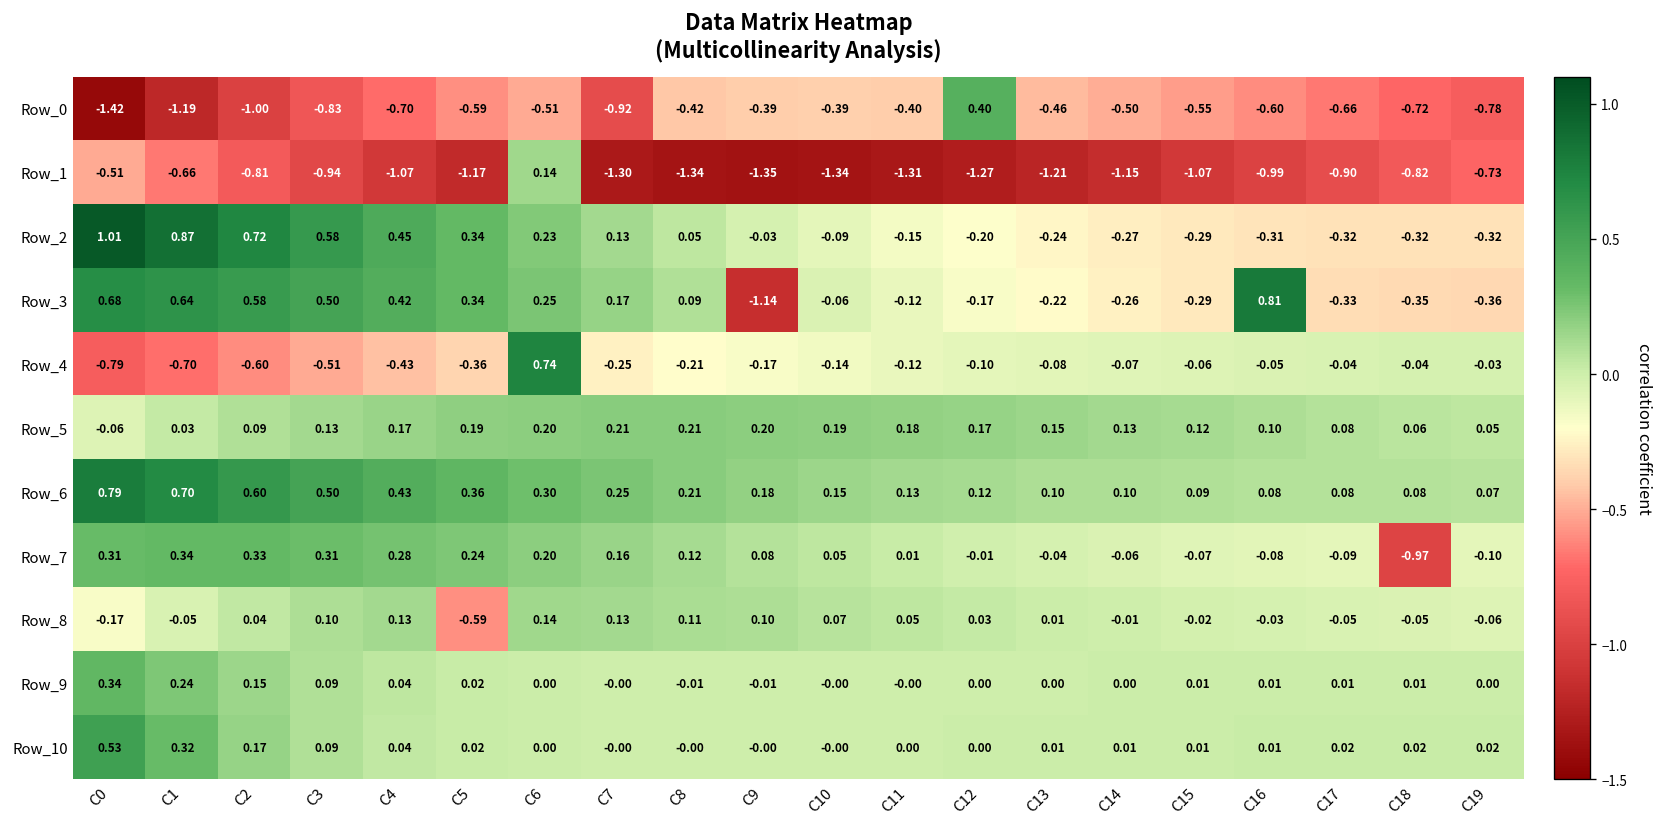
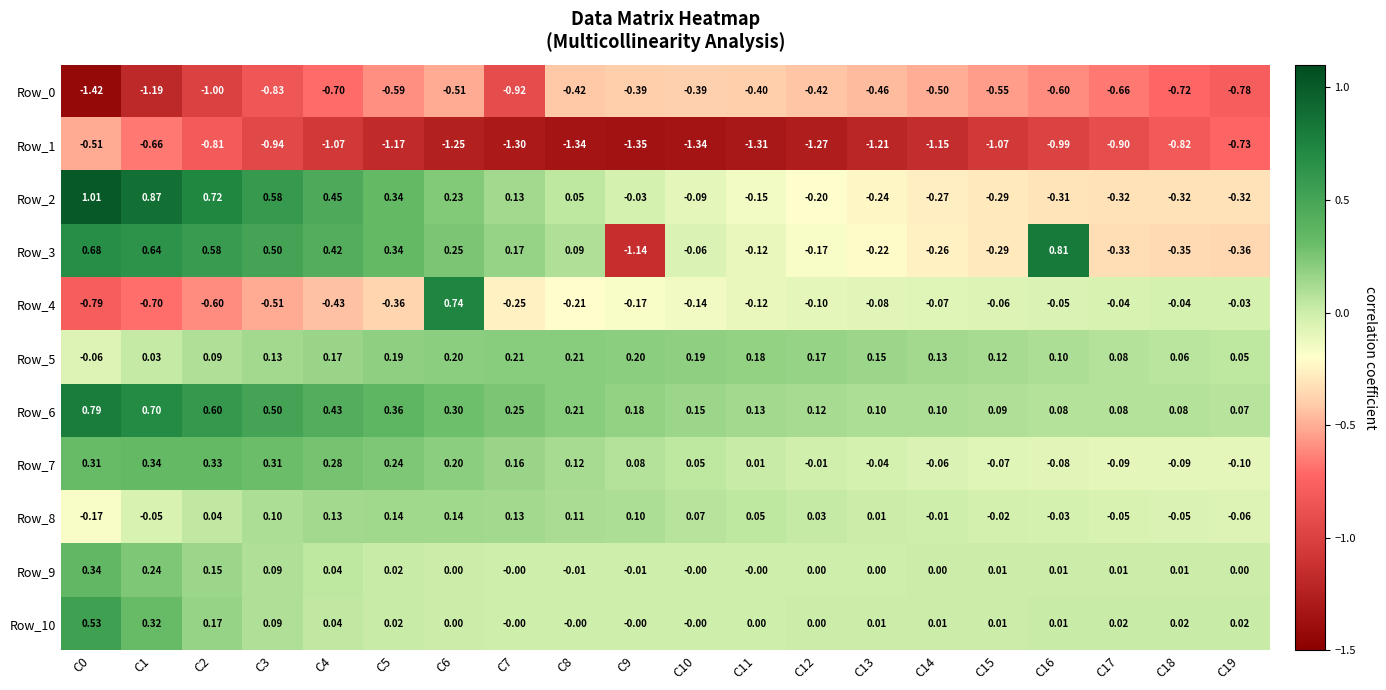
Row_0, C12: 0.40 -> -0.42
Row_1, C6: 0.14 -> -1.25
Row_7, C18: -0.97 -> -0.09
Row_8, C5: -0.59 -> 0.14
